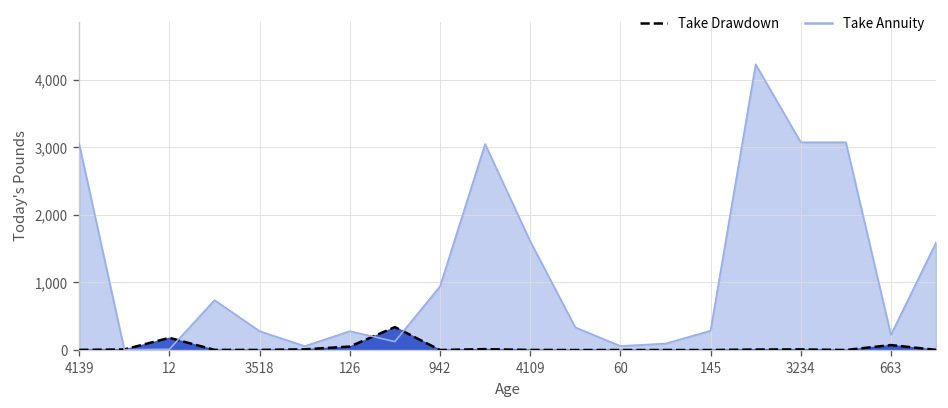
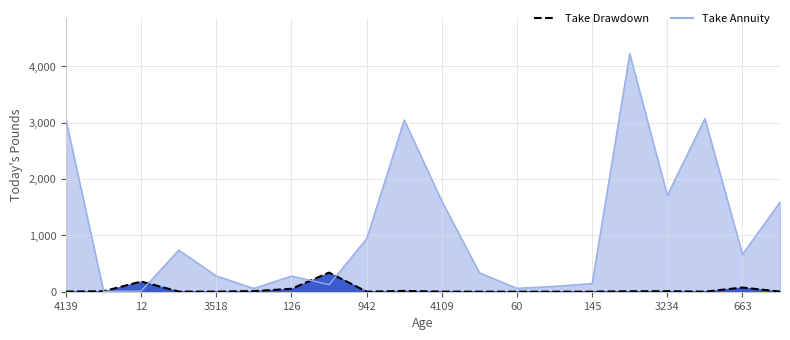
Take Annuity, 145: 300 -> 100
Take Annuity, 3234: 3,100 -> 1,700
Take Annuity, 663: 200 -> 700
